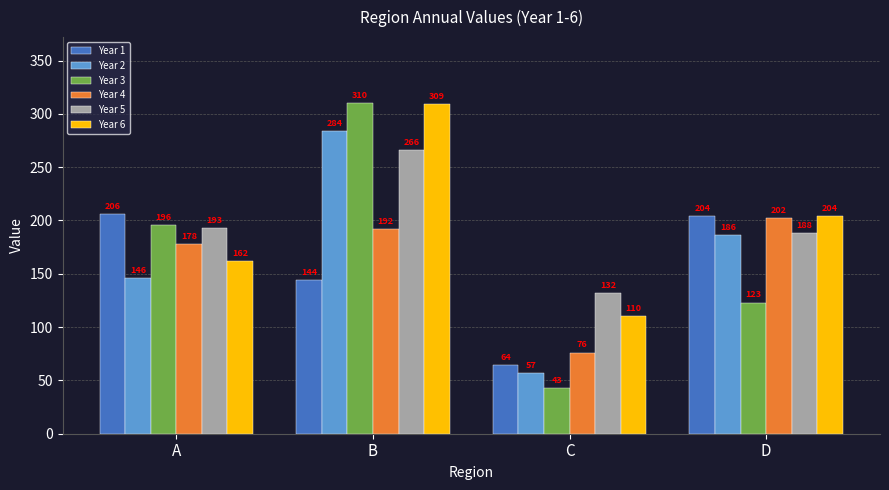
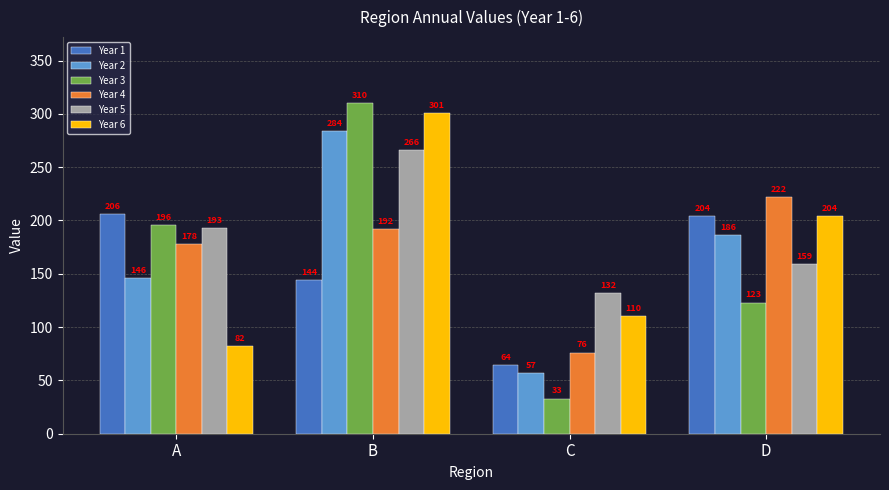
Year 6, A: 162 -> 82
Year 6, B: 309 -> 301
Year 3, C: 43 -> 33
Year 4, D: 202 -> 222
Year 5, D: 188 -> 159
